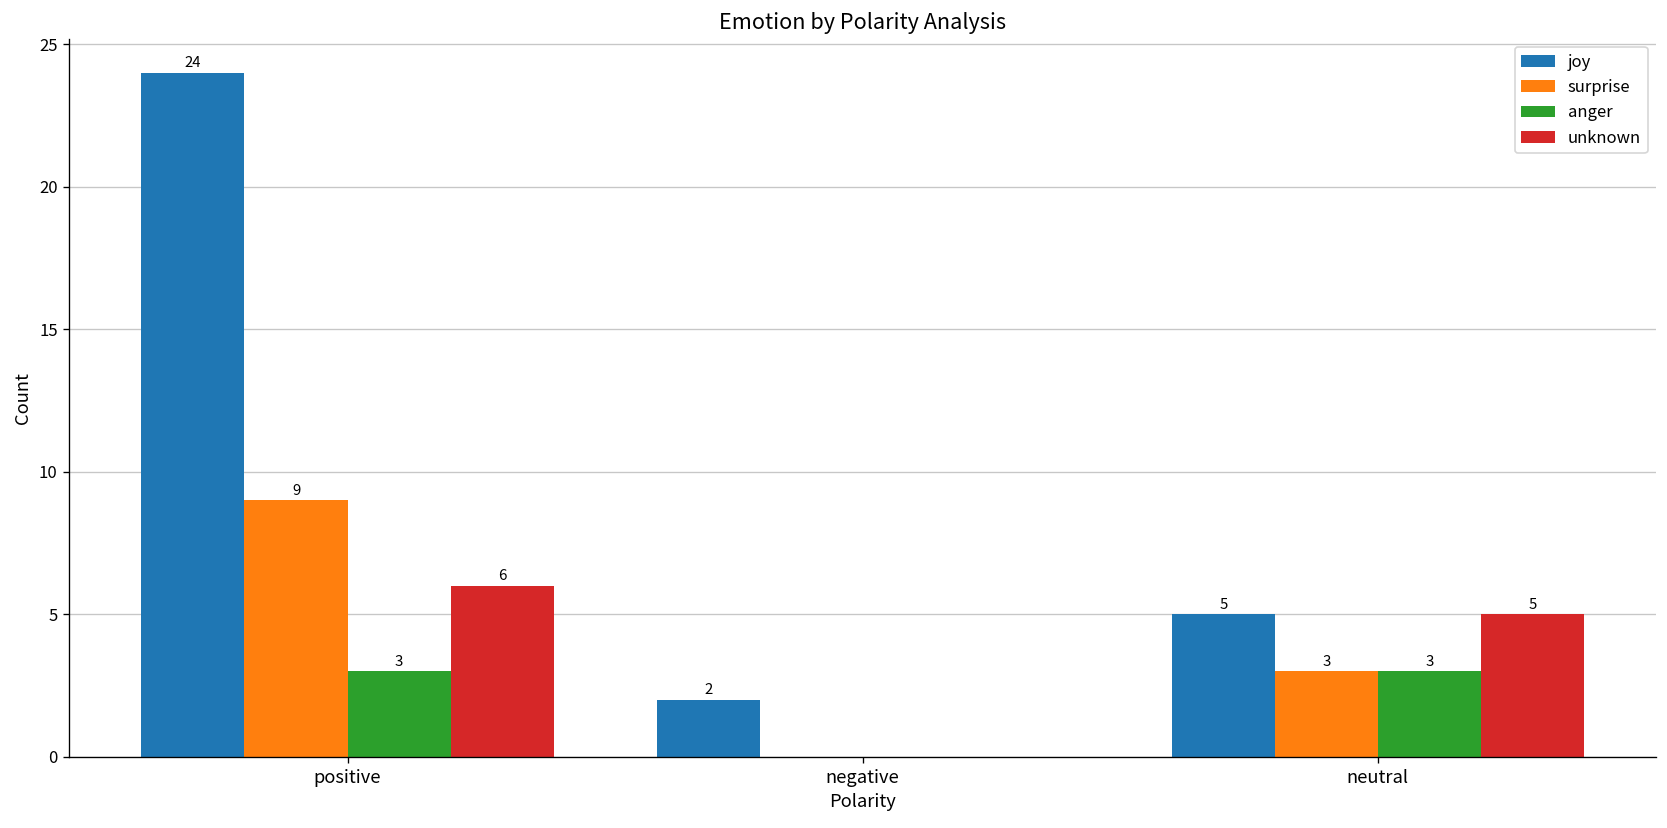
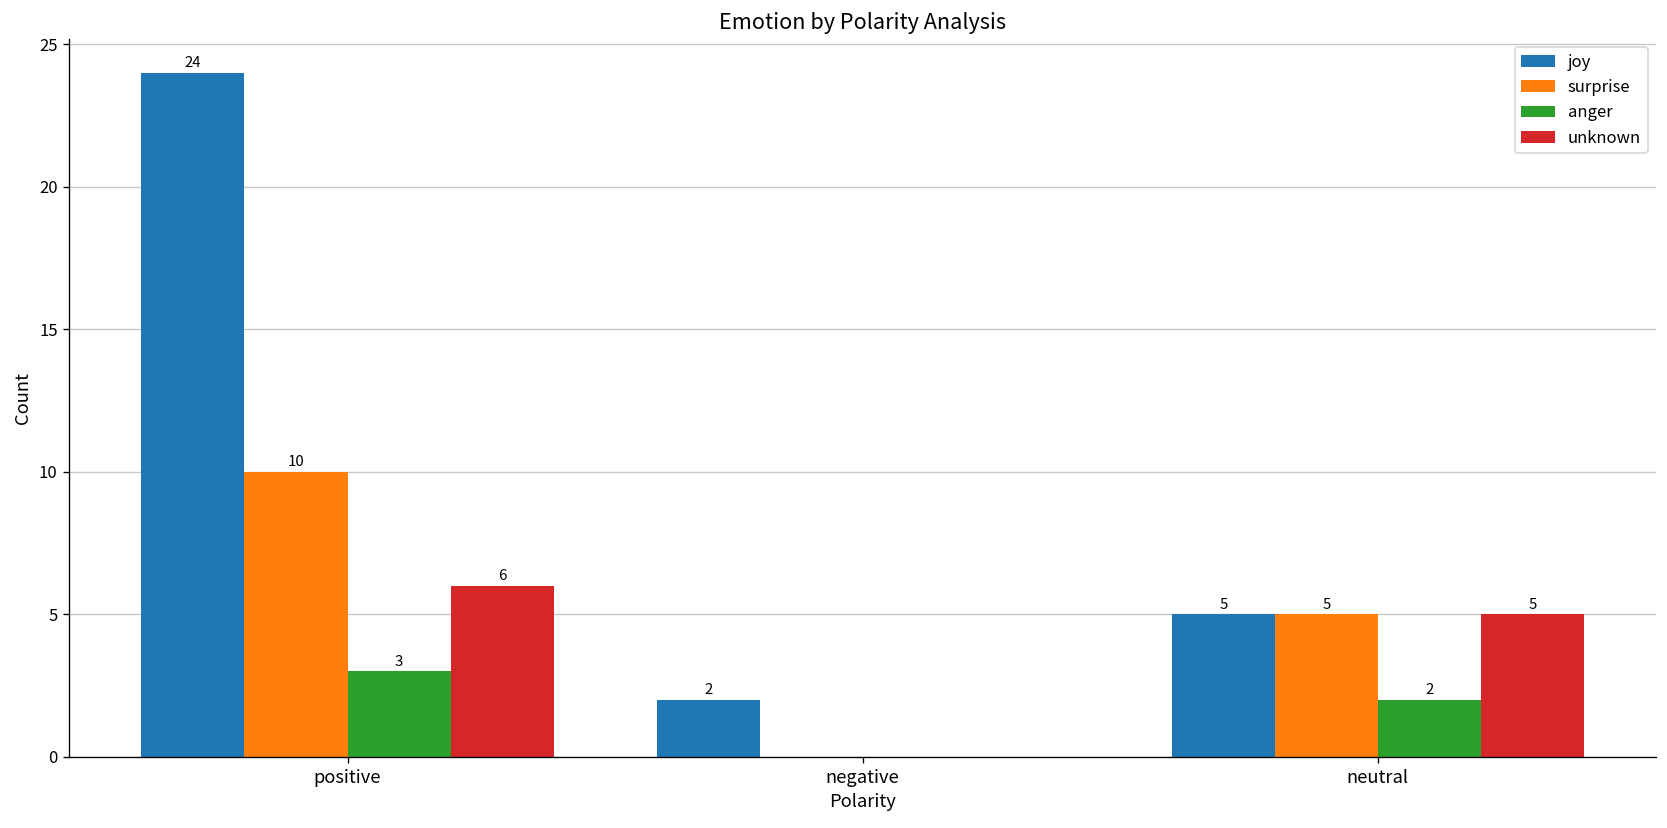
surprise, positive: 9 -> 10
surprise, neutral: 3 -> 5
anger, neutral: 3 -> 2
